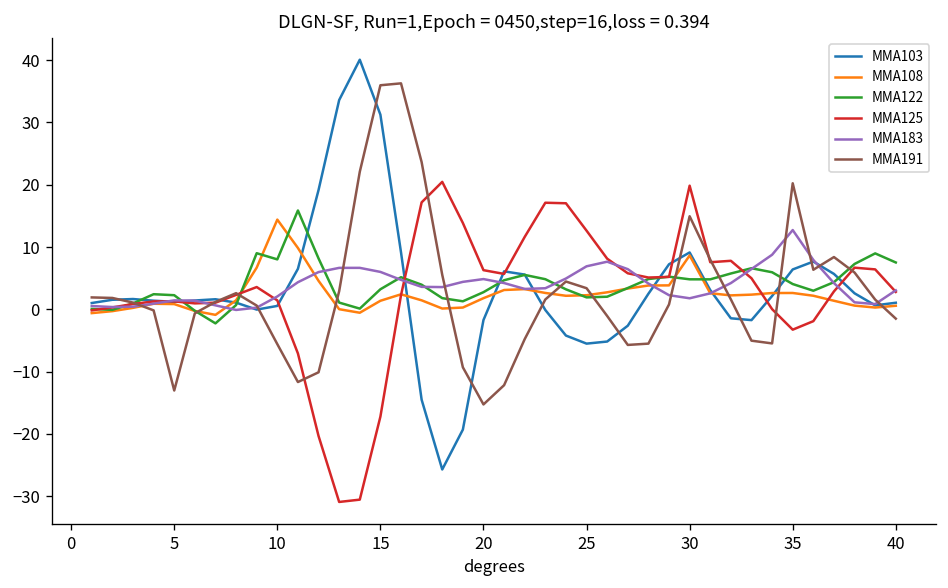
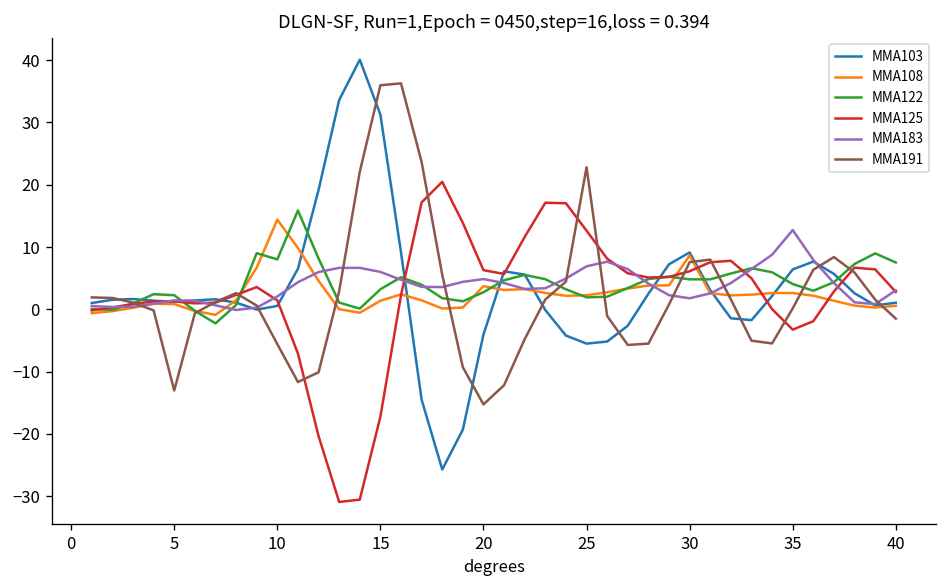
MMA103, 20: -2 -> -4
MMA108, 20: 2 -> 4
MMA191, 25: 3 -> 23
MMA125, 30: 20 -> 6
MMA191, 30: 15 -> 8
MMA191, 35: 20 -> 0
